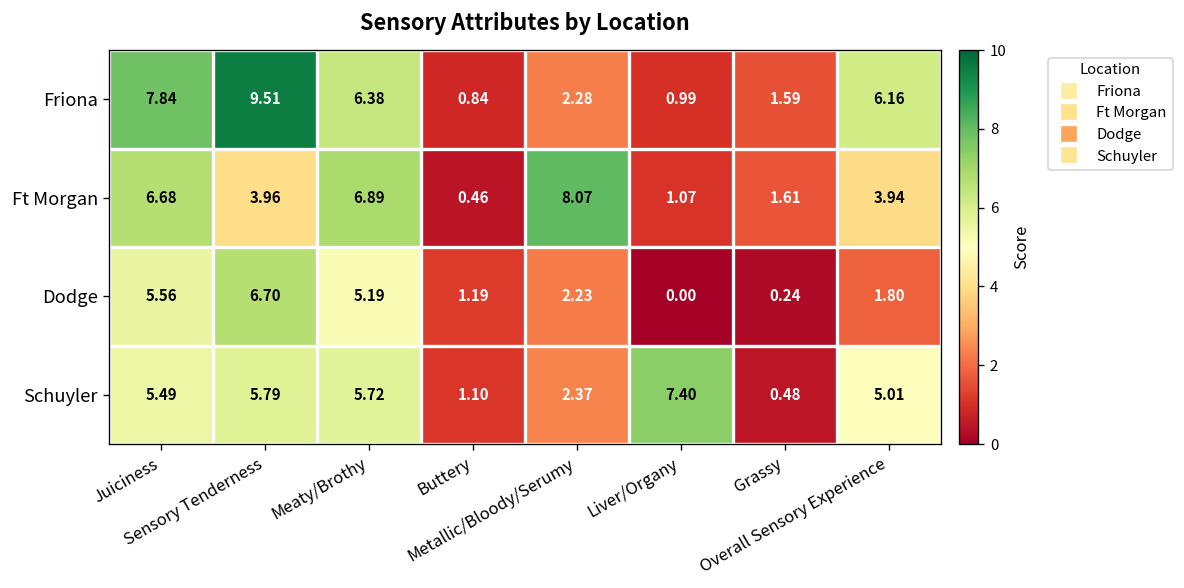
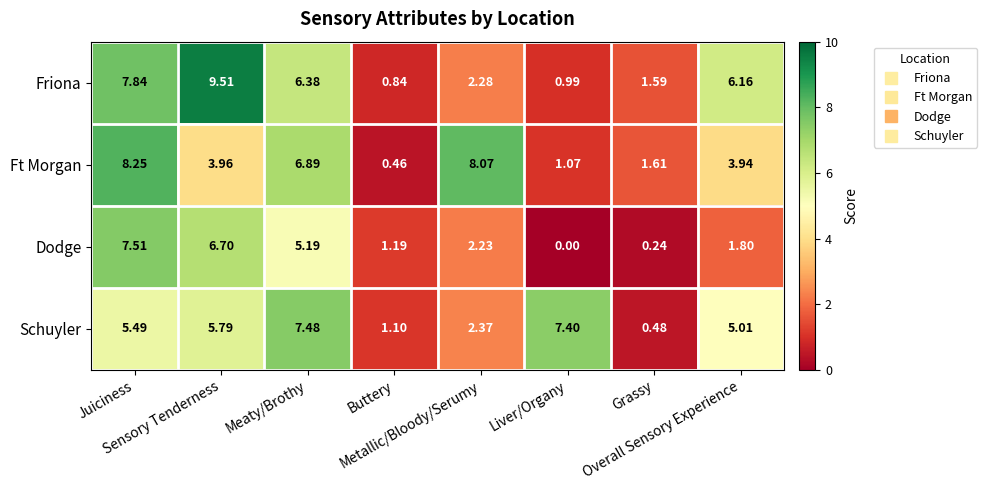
Ft Morgan, Juiciness: 6.68 -> 8.25
Dodge, Juiciness: 5.56 -> 7.51
Schuyler, Meaty/Brothy: 5.72 -> 7.48
